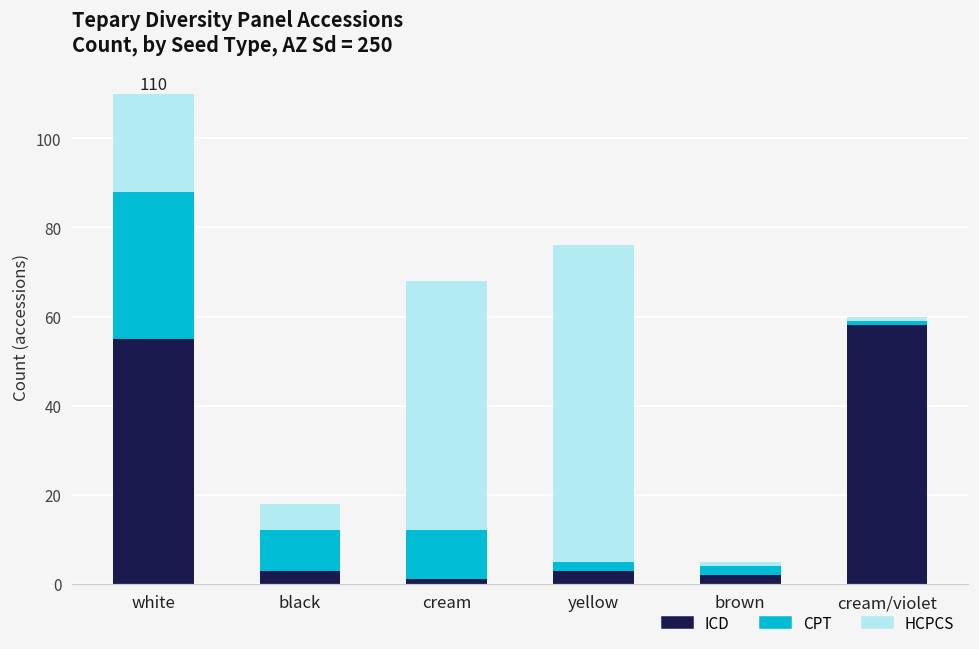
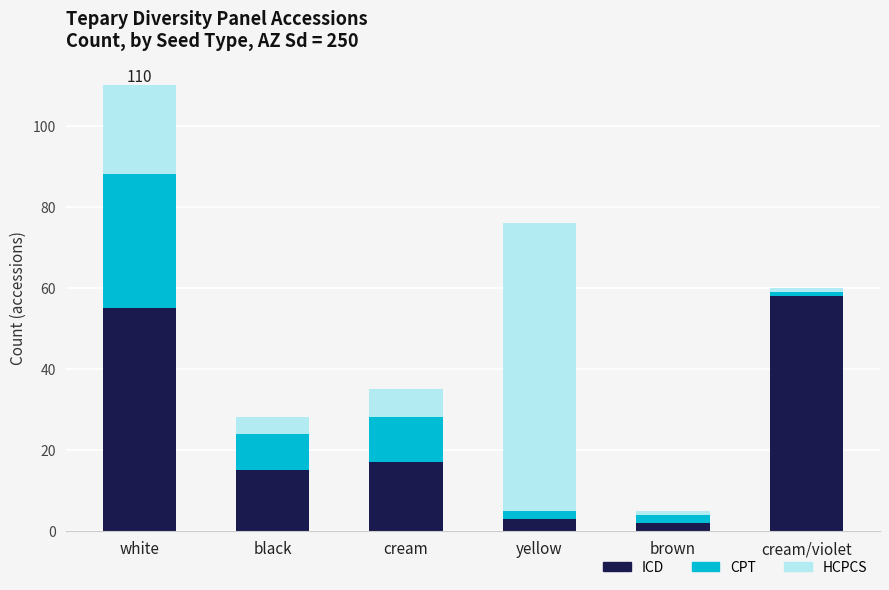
ICD, black: 3 -> 15
HCPCS, black: 6 -> 4
ICD, cream: 1 -> 17
HCPCS, cream: 56 -> 7
